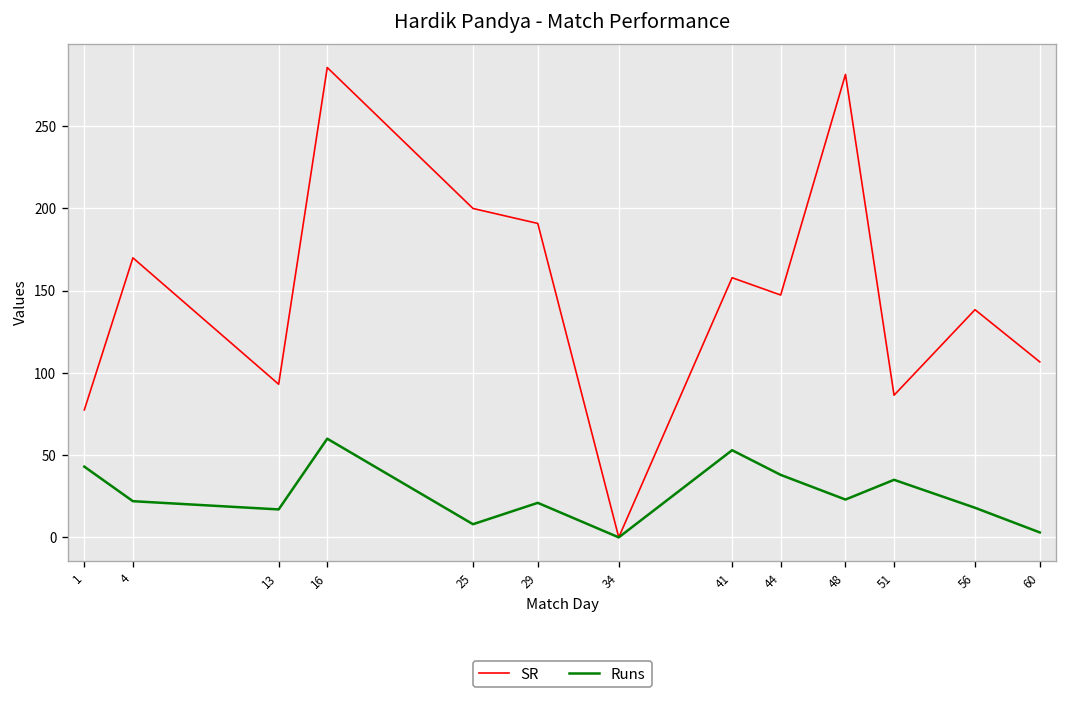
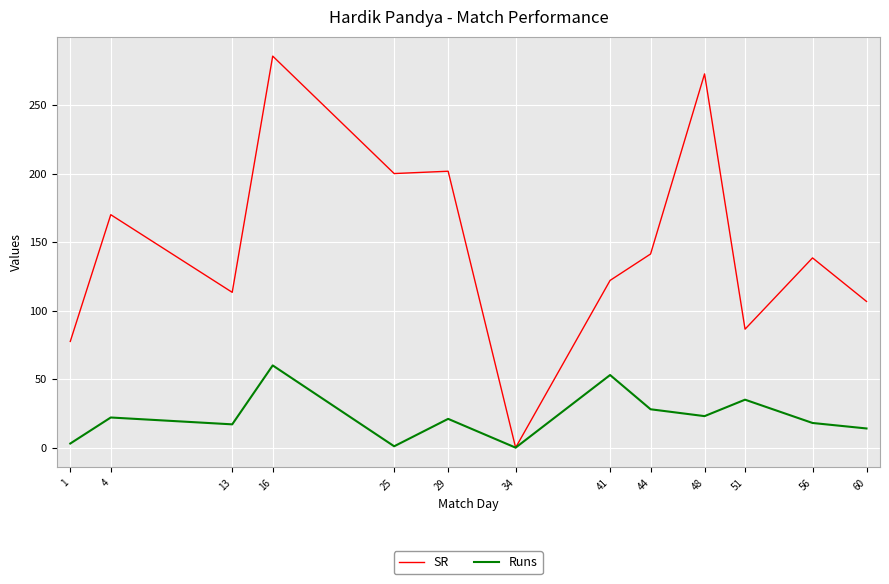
Runs, 1: 43 -> 3
SR, 13: 93 -> 113
Runs, 25: 8 -> 1
SR, 29: 191 -> 202
SR, 41: 158 -> 122
SR, 44: 147 -> 141
Runs, 44: 38 -> 28
SR, 48: 282 -> 273
Runs, 60: 3 -> 14
